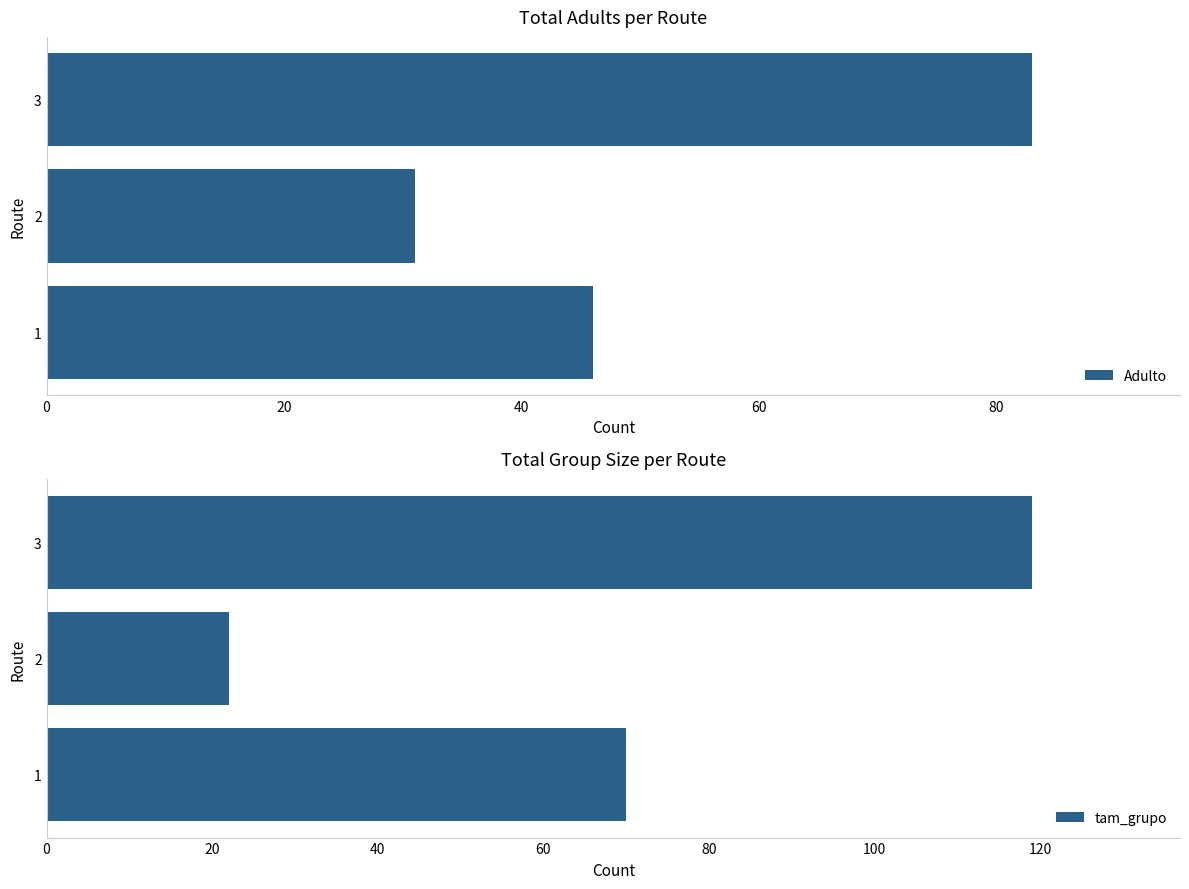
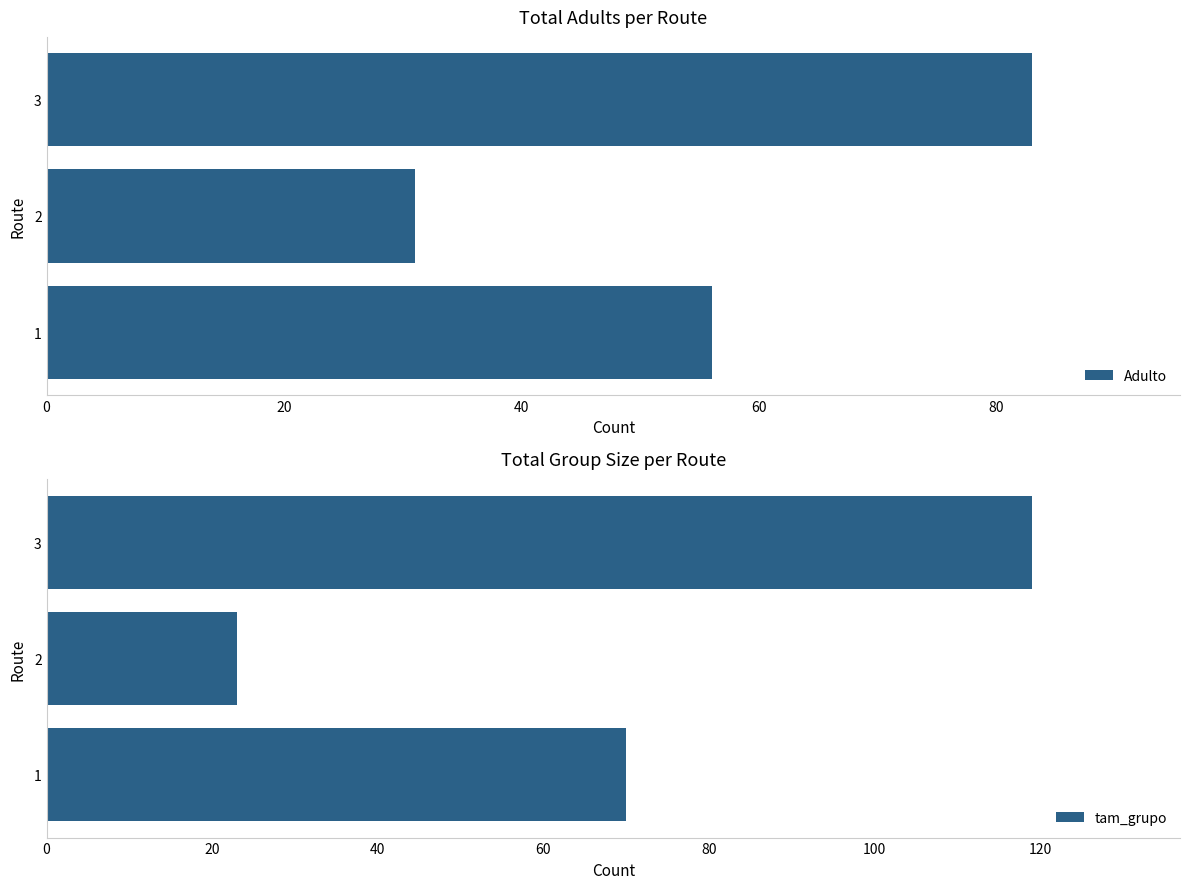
Total Adults per Route, 1: 46 -> 56
Total Group Size per Route, 2: 22 -> 23
